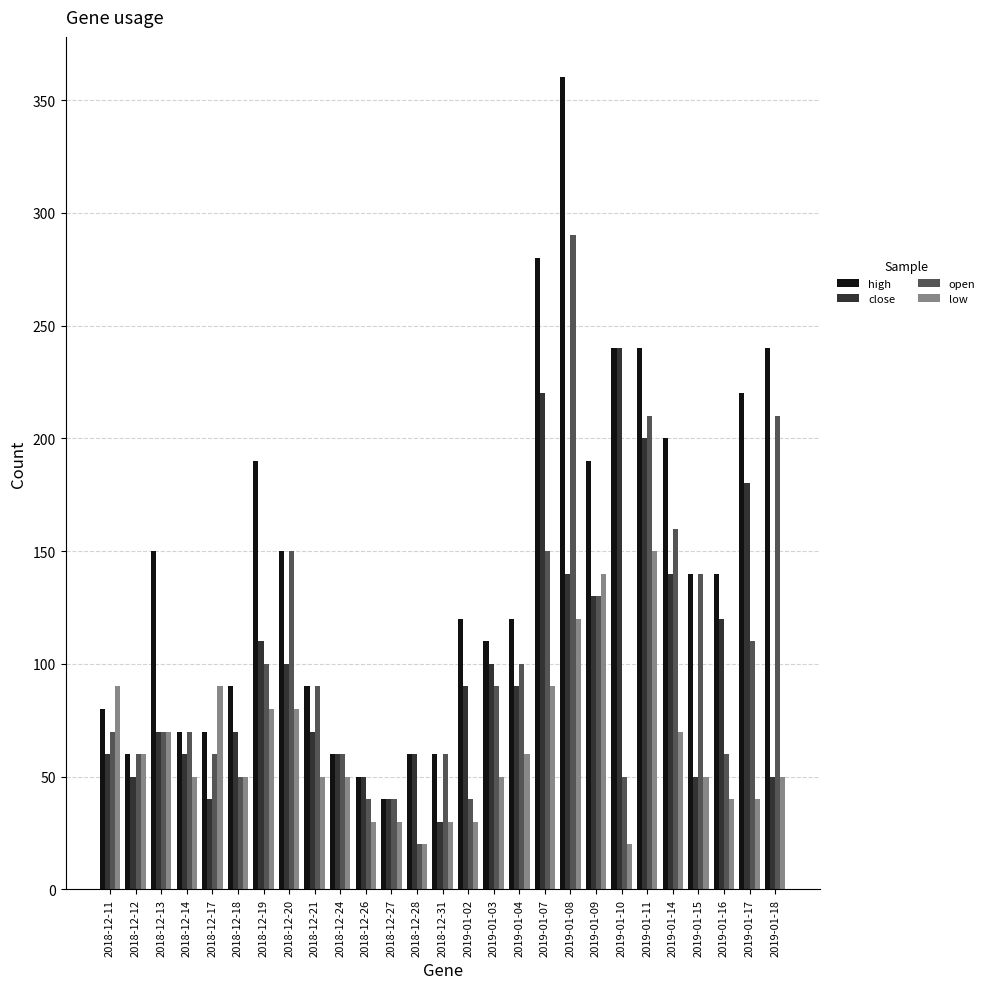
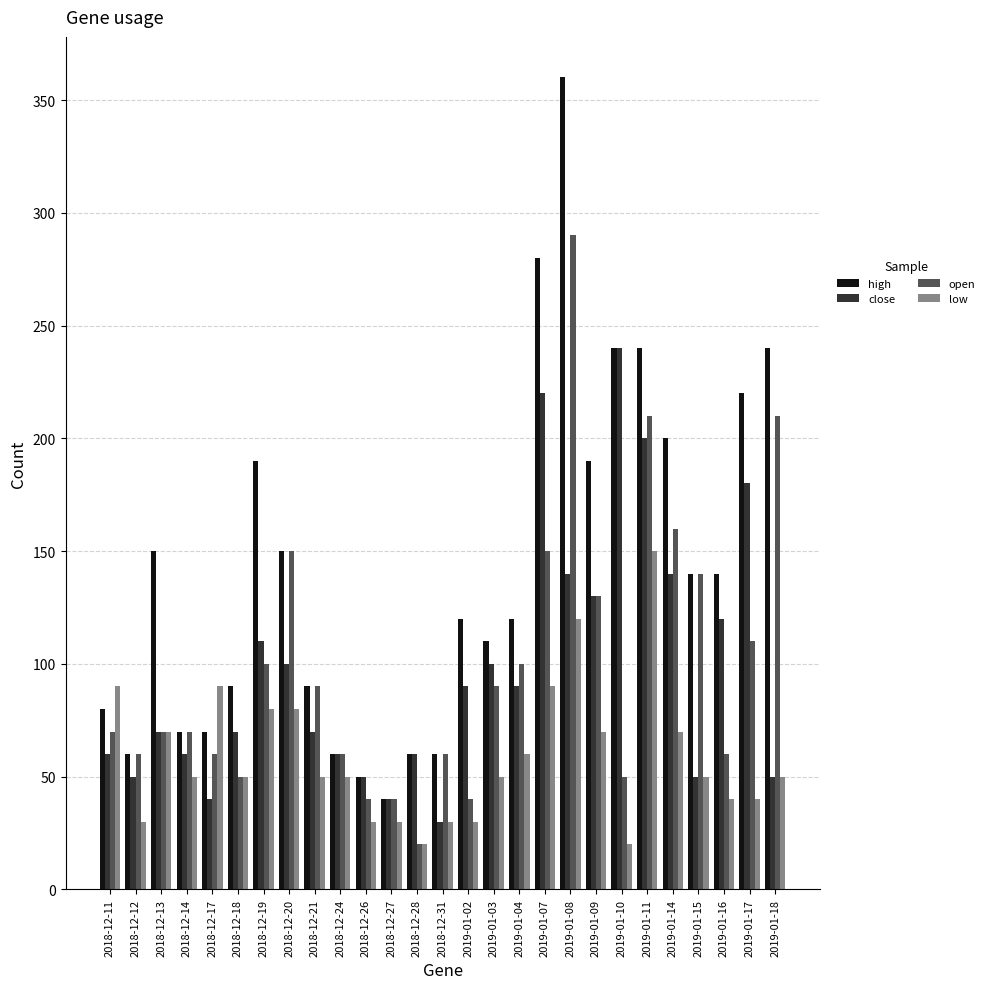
low, 2018-12-12: 60 -> 30
low, 2019-01-09: 140 -> 70
